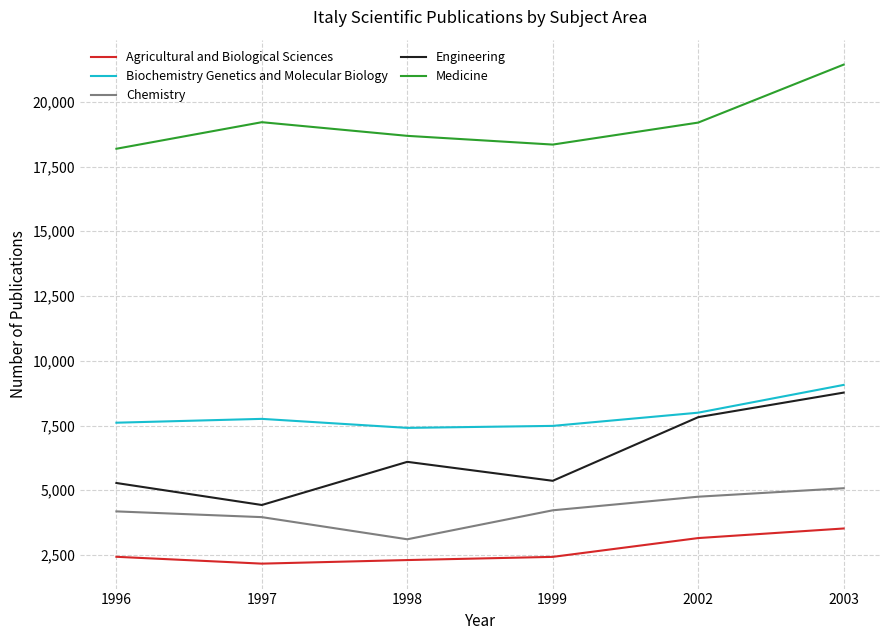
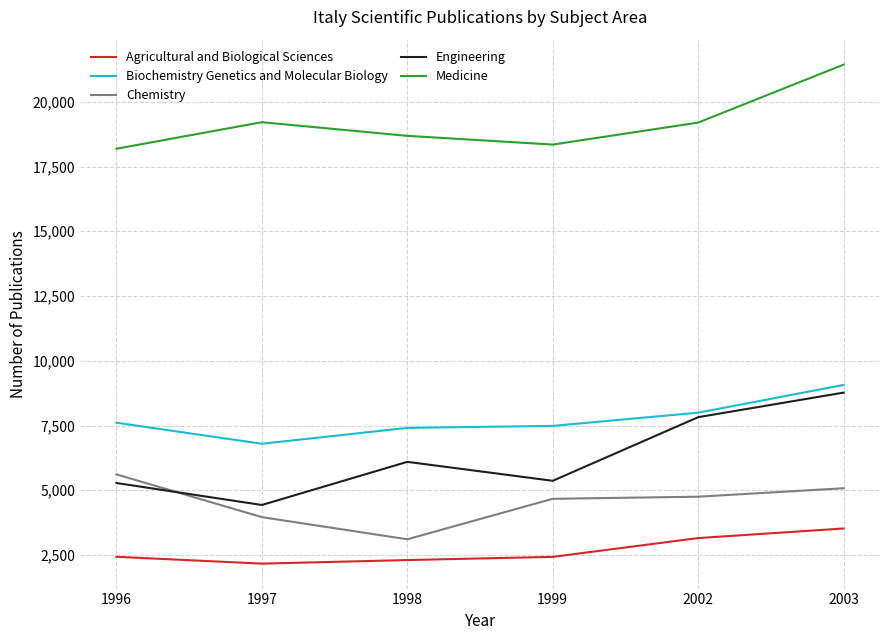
Chemistry, 1996: 4,200 -> 5,600
Biochemistry Genetics and Molecular Biology, 1997: 7,800 -> 6,800
Chemistry, 1999: 4,200 -> 4,700
